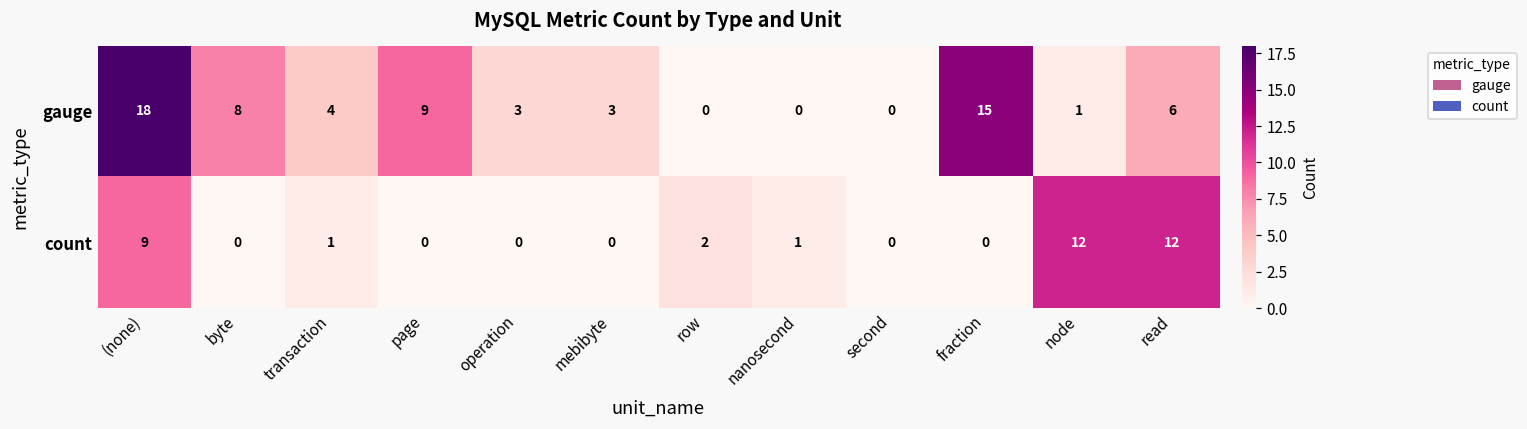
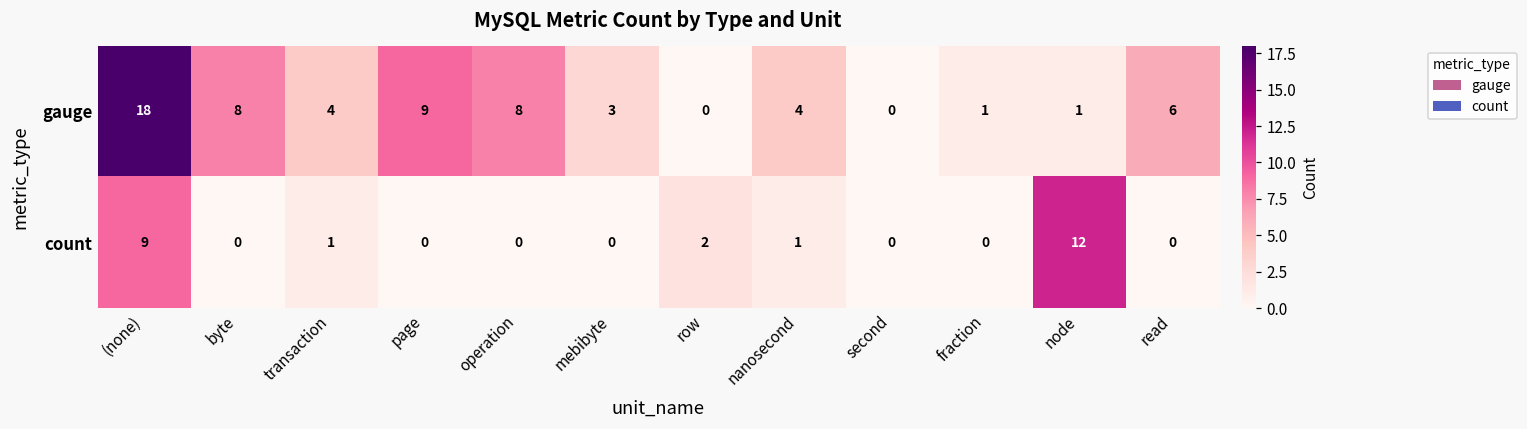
gauge, operation: 3 -> 8
gauge, nanosecond: 0 -> 4
gauge, fraction: 15 -> 1
count, read: 12 -> 0
